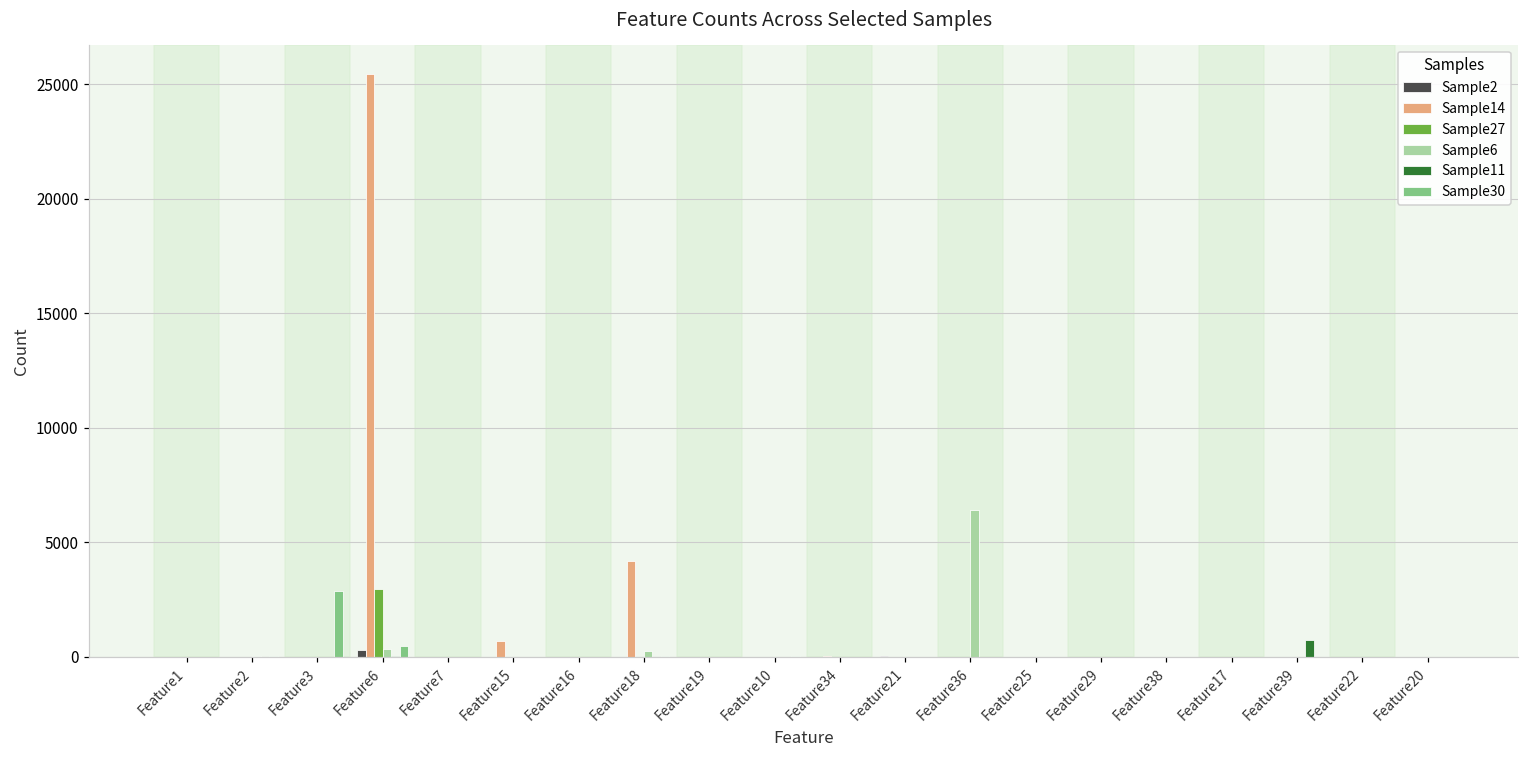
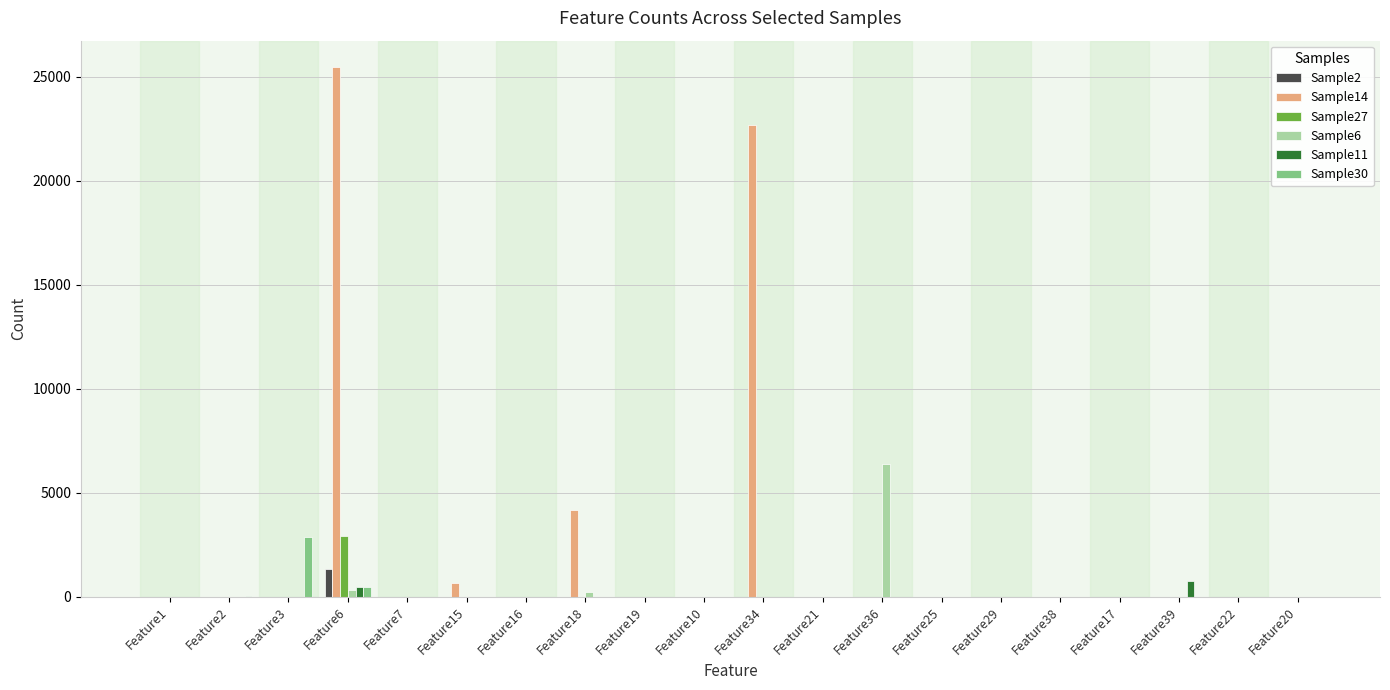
Sample2, Feature6: 300 -> 1300
Sample11, Feature6: 0 -> 500
Sample14, Feature34: 0 -> 22700
